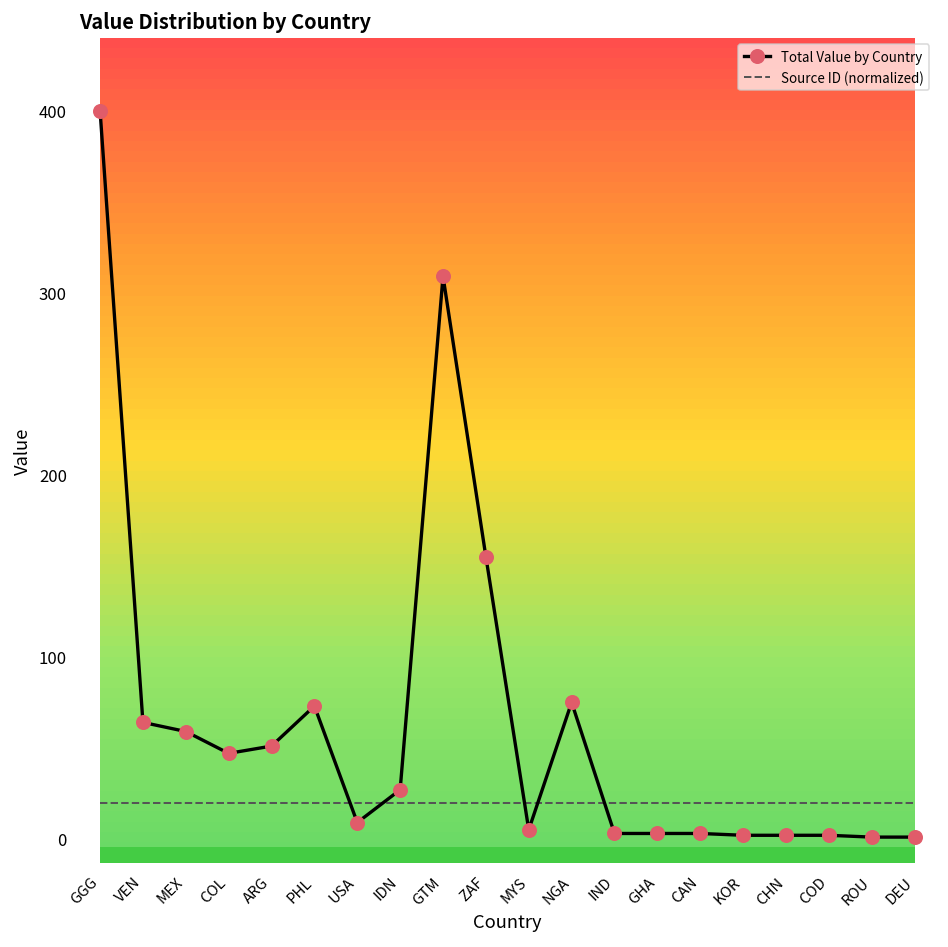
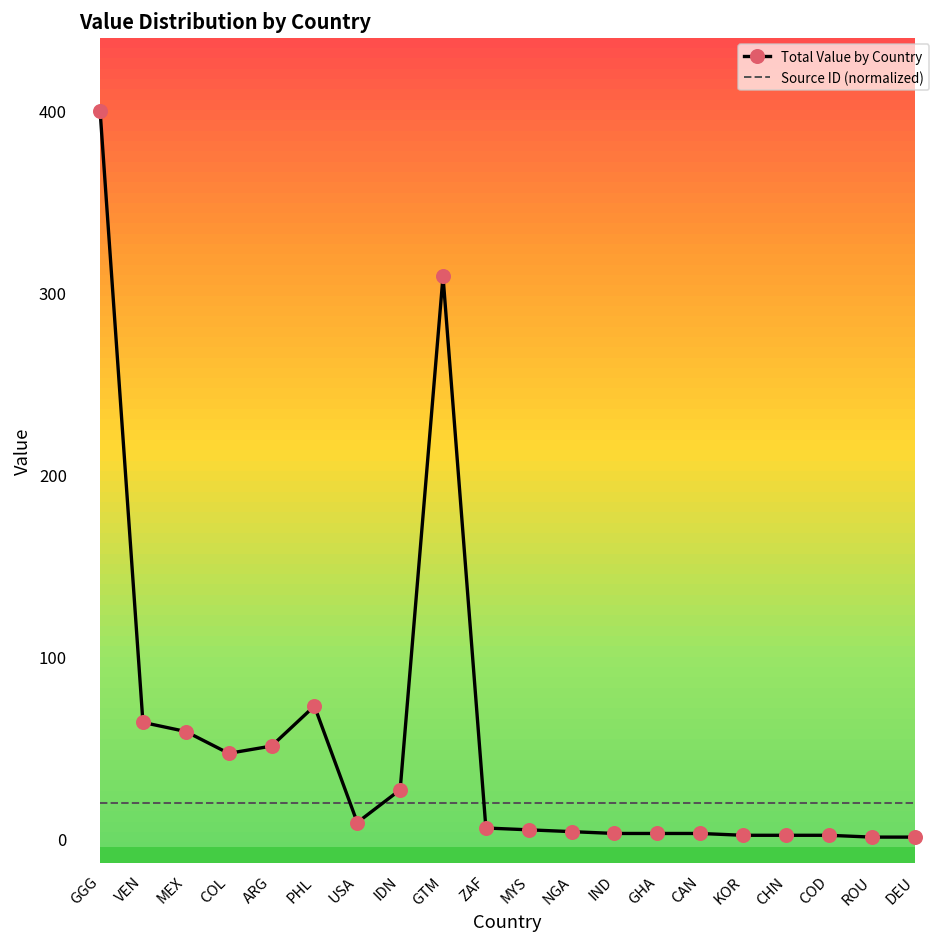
Total Value by Country, ZAF: 155 -> 6
Total Value by Country, NGA: 75 -> 4
